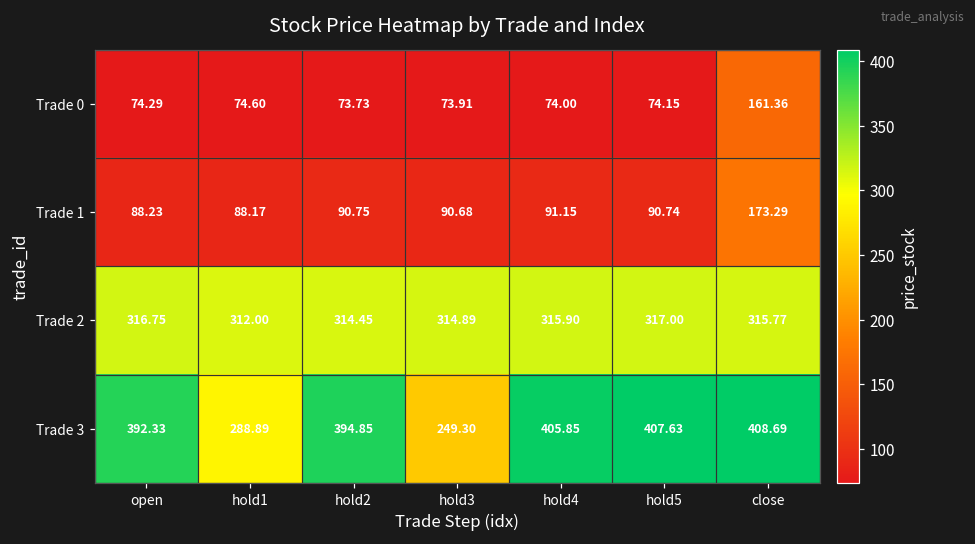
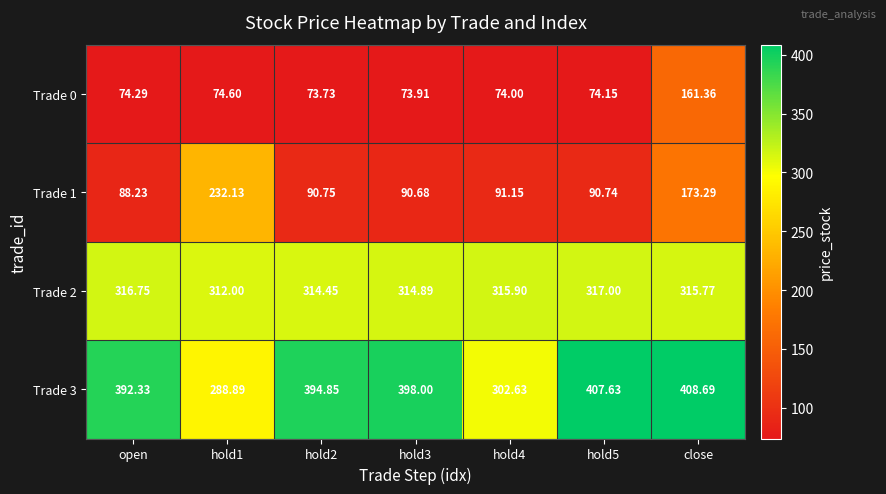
Trade 1, hold1: 88.17 -> 232.13
Trade 3, hold3: 249.30 -> 398.00
Trade 3, hold4: 405.85 -> 302.63
